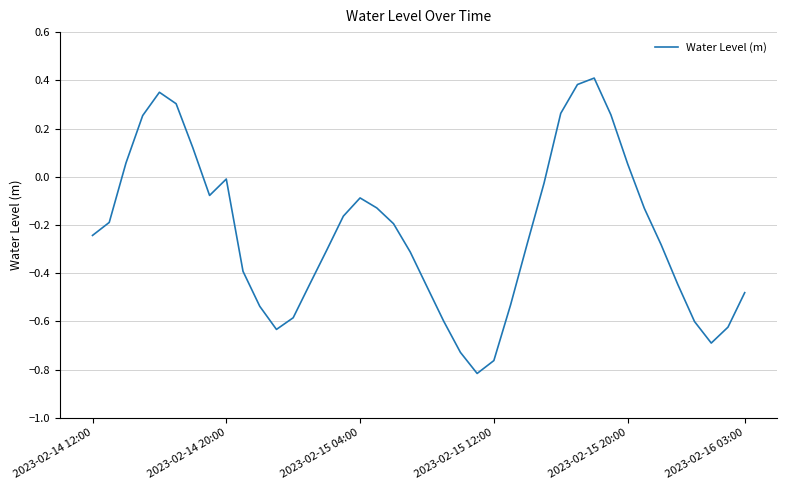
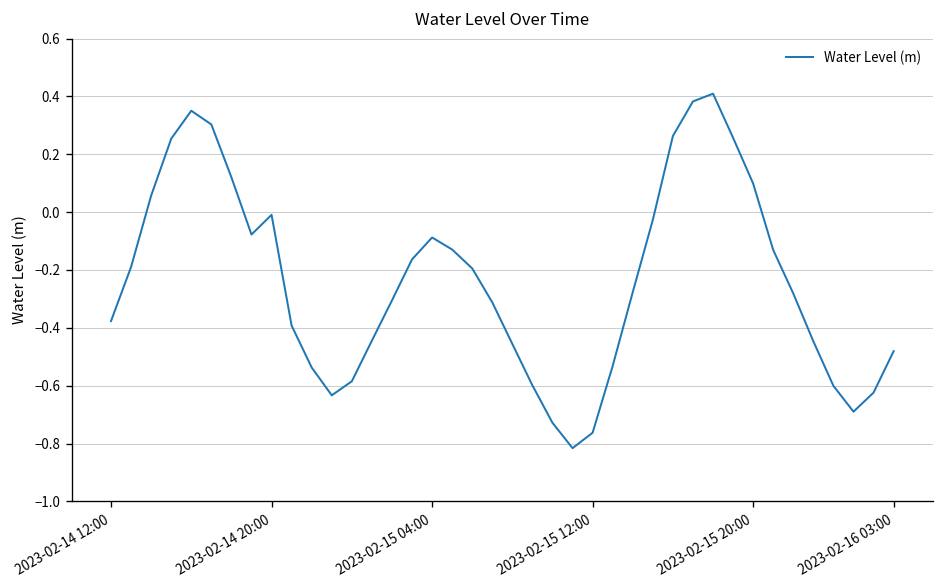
2023-02-14 12:00: -0.24 -> -0.38
2023-02-15 20:00: 0.05 -> 0.10
